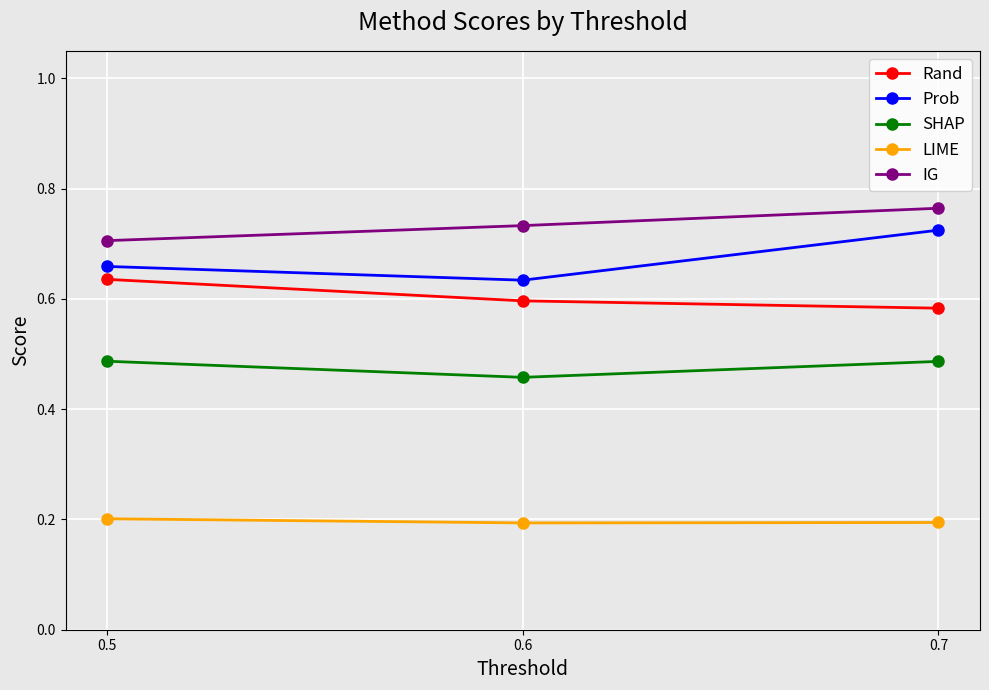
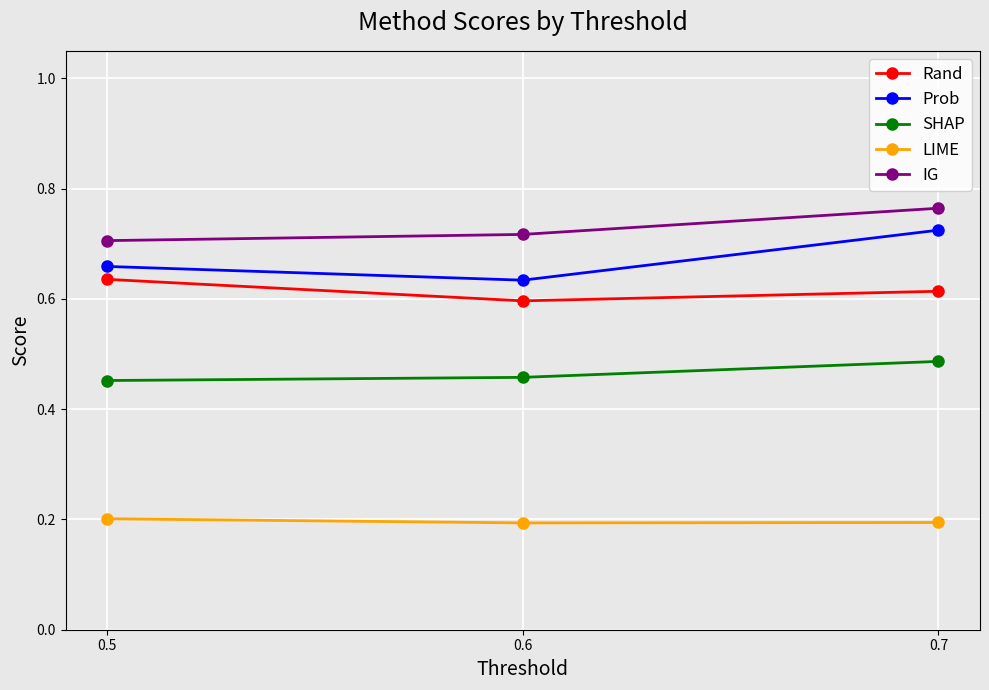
SHAP, 0.5: 0.49 -> 0.45
IG, 0.6: 0.73 -> 0.72
Rand, 0.7: 0.58 -> 0.61
